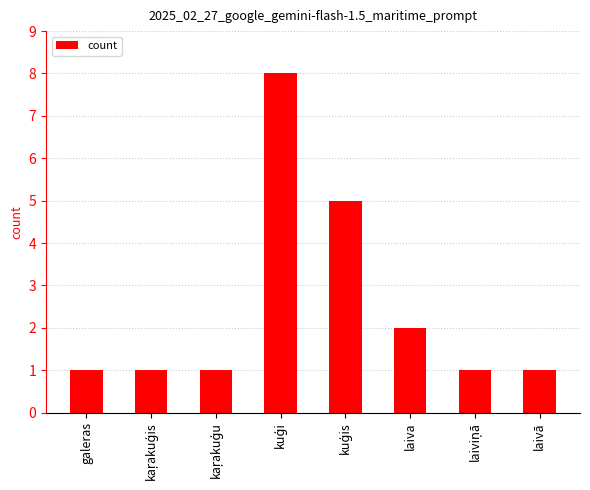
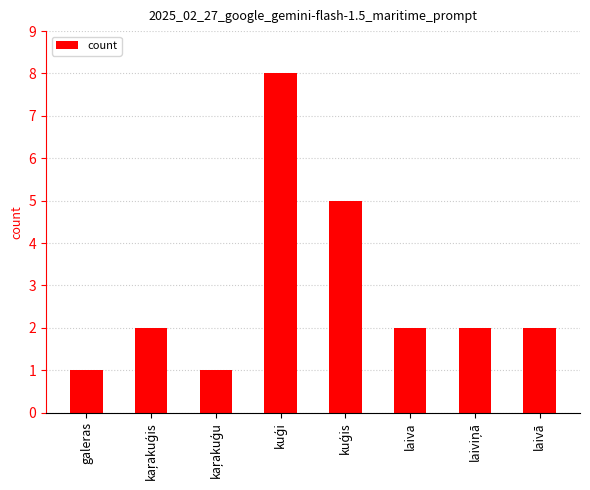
kaŗakuģis: 1 -> 2
laiviņā: 1 -> 2
laivā: 1 -> 2
